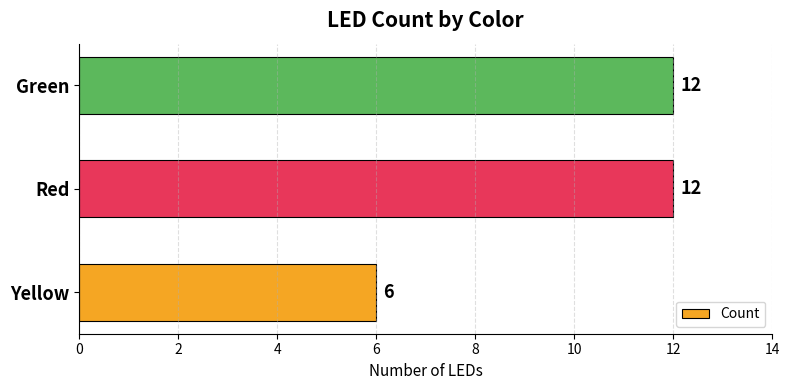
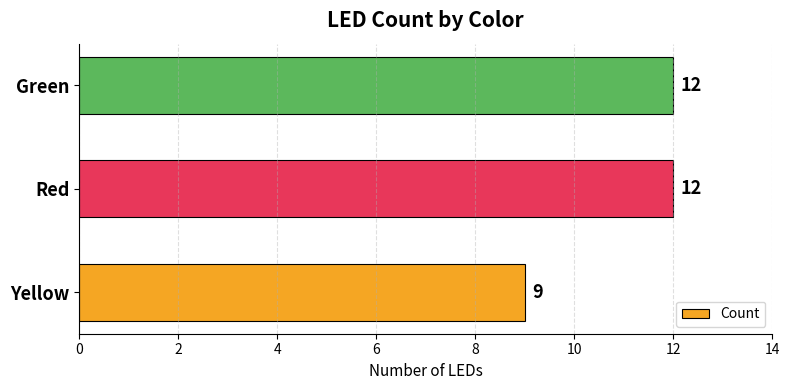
Yellow: 6 -> 9
